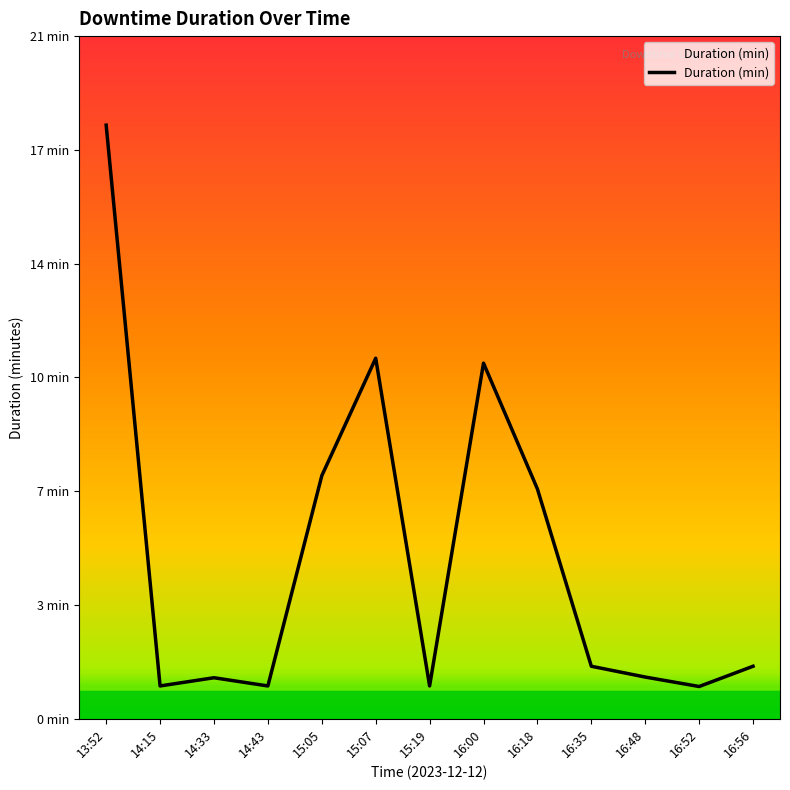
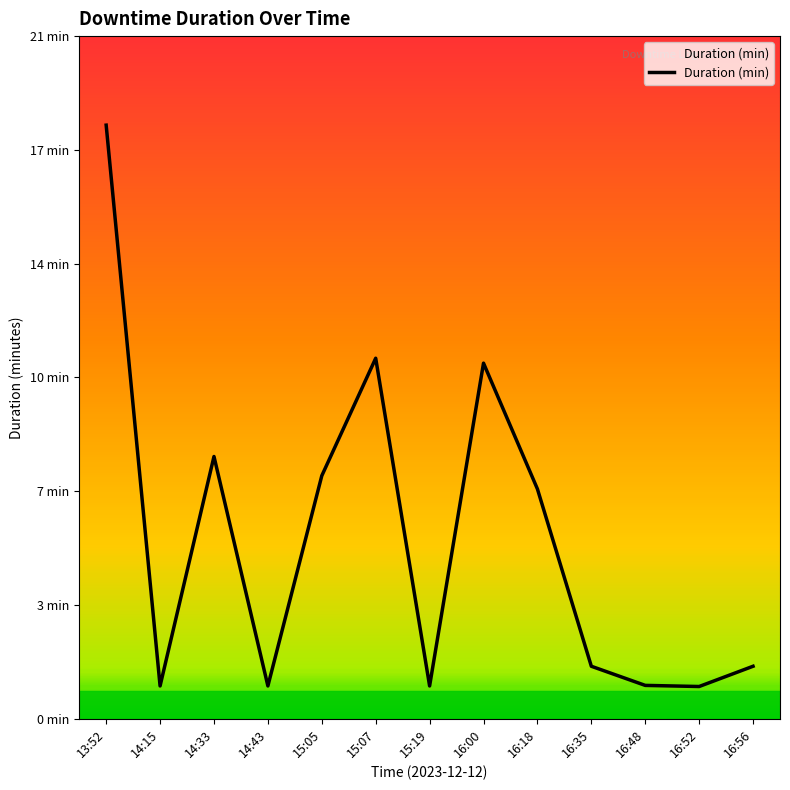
14:33: 1.3 min -> 8.0 min
16:48: 1.3 min -> 1.0 min
